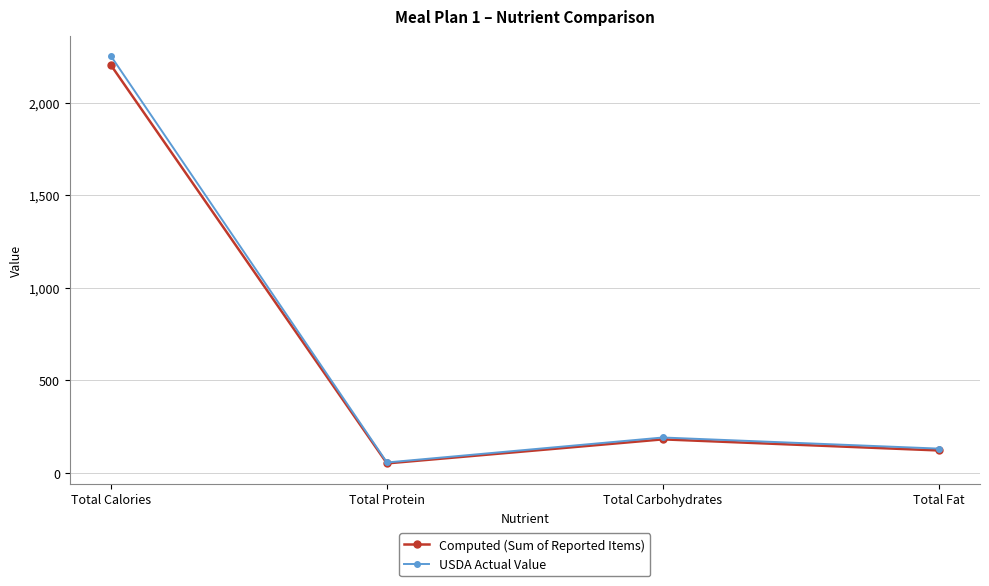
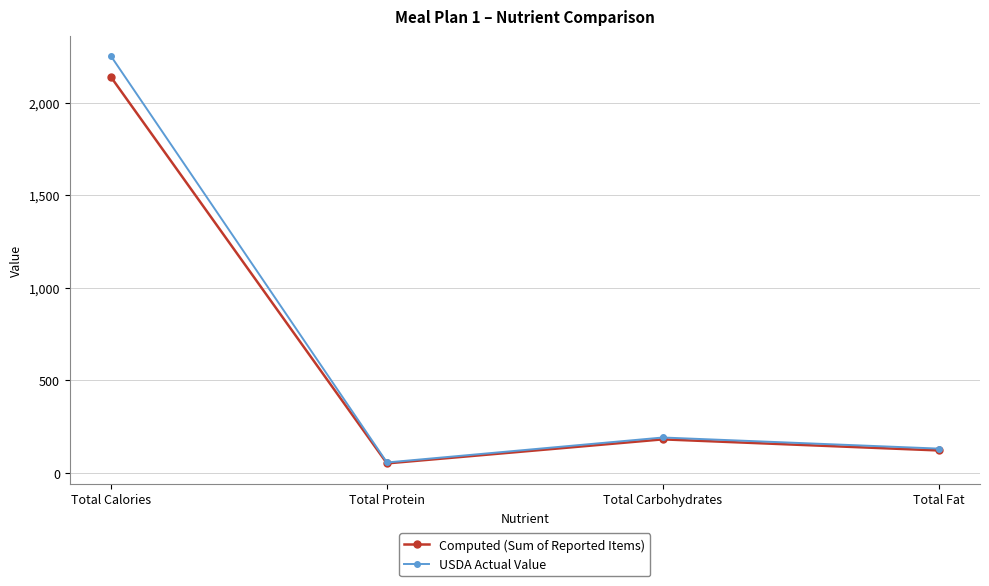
Computed (Sum of Reported Items), Total Calories: 2,200 -> 2,140
